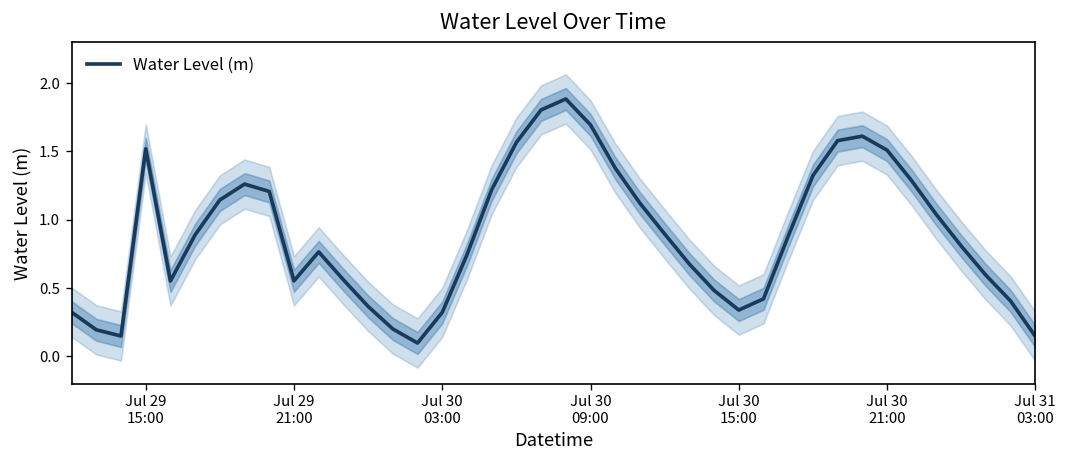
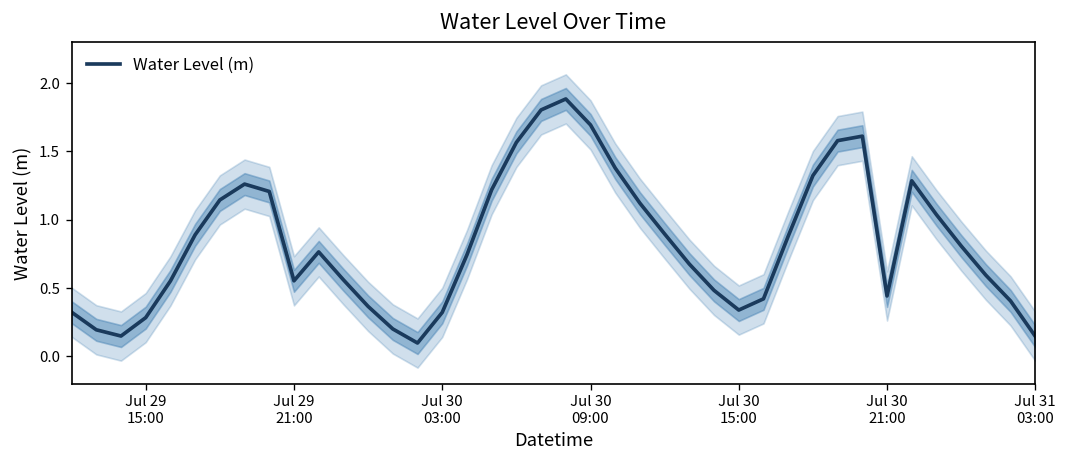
Water Level (m), Jul 29 15:00: 1.52 -> 0.28
Water Level (m), Jul 30 21:00: 1.51 -> 0.44
